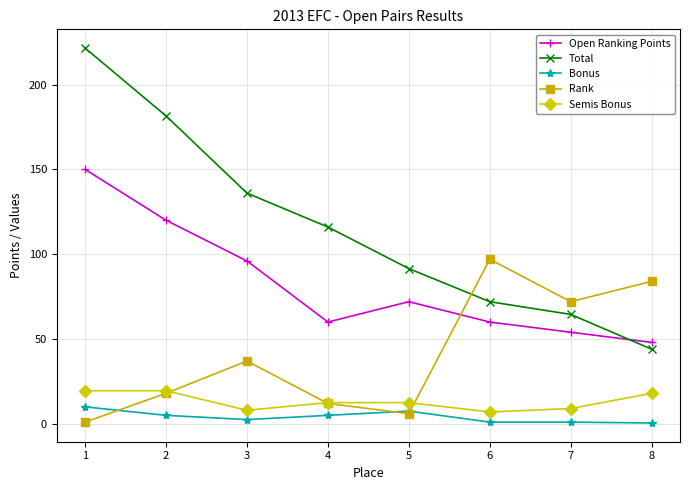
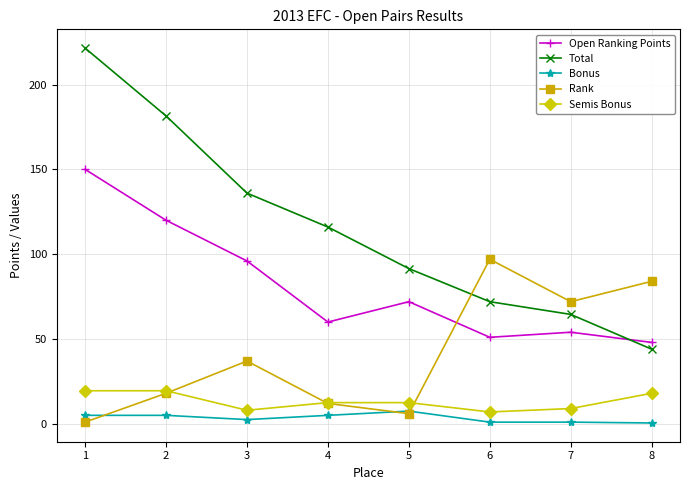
Bonus, 1: 10 -> 5
Open Ranking Points, 6: 60 -> 51
